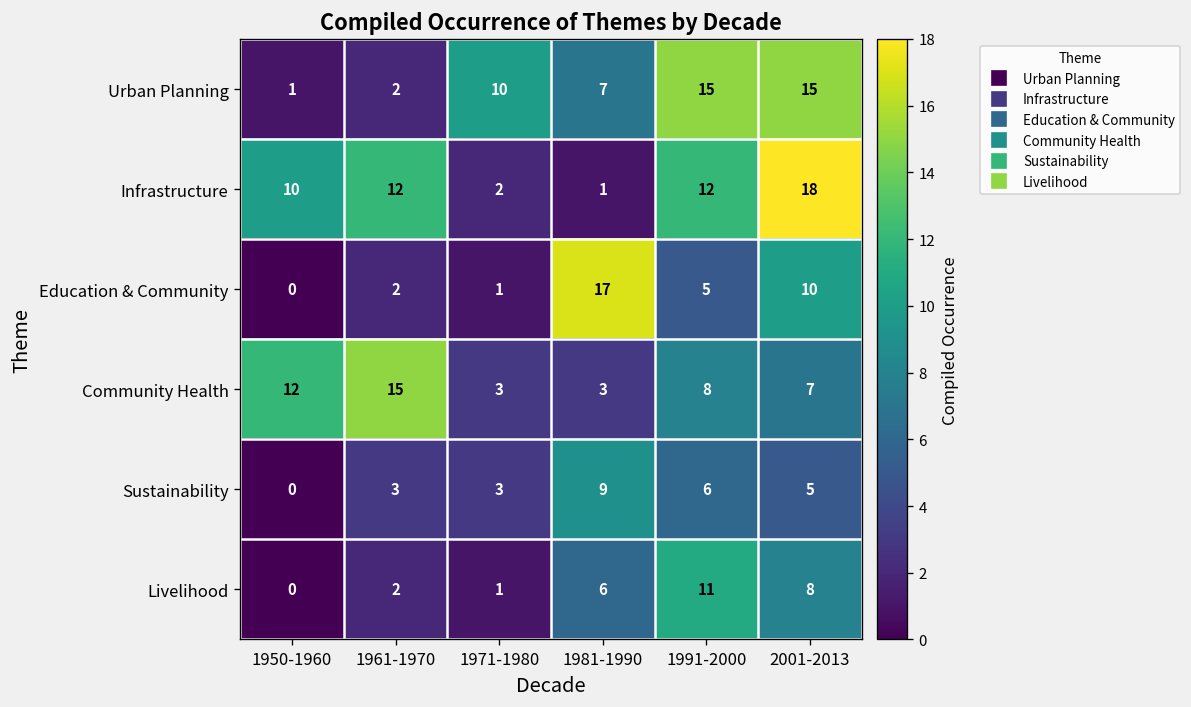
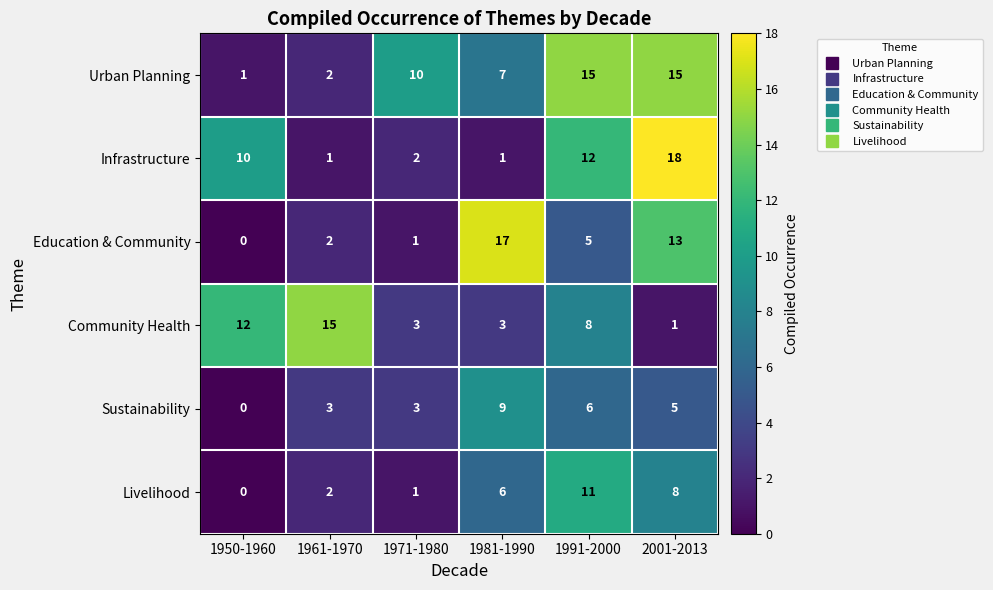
Infrastructure, 1961-1970: 12 -> 1
Education & Community, 2001-2013: 10 -> 13
Community Health, 2001-2013: 7 -> 1
